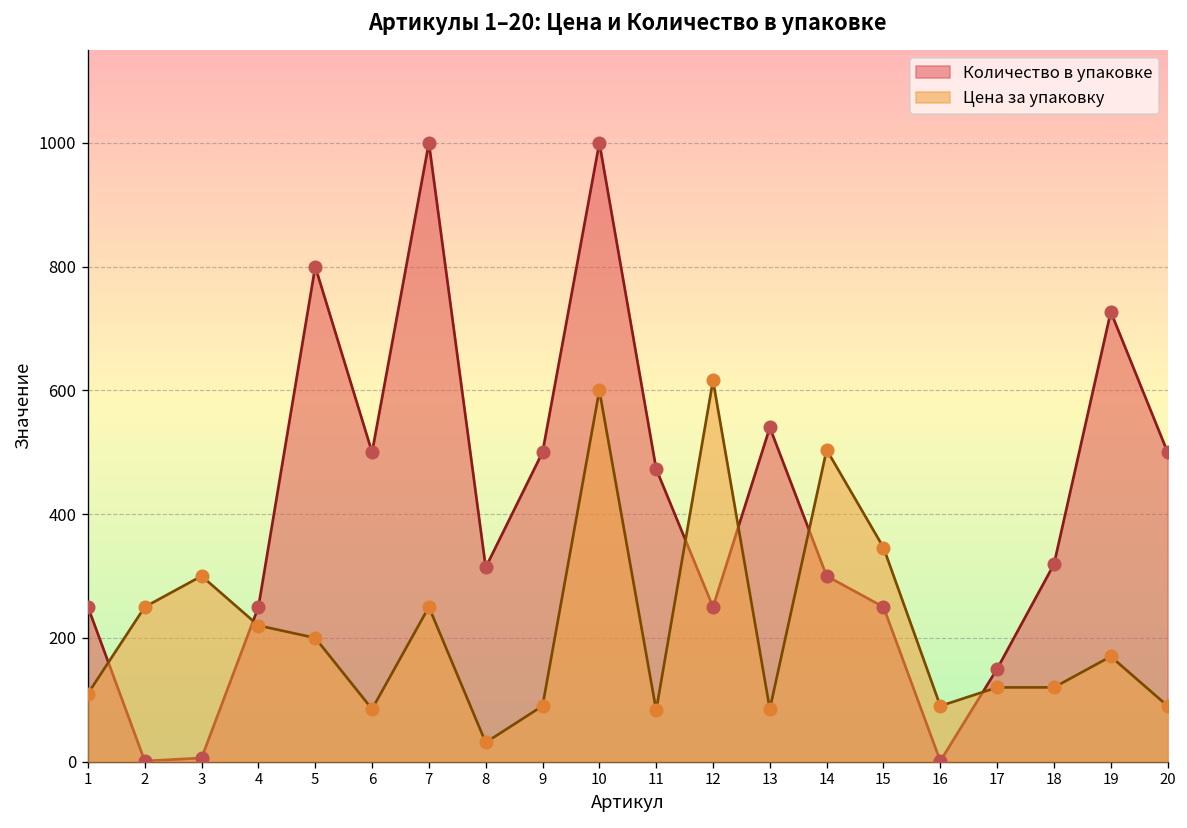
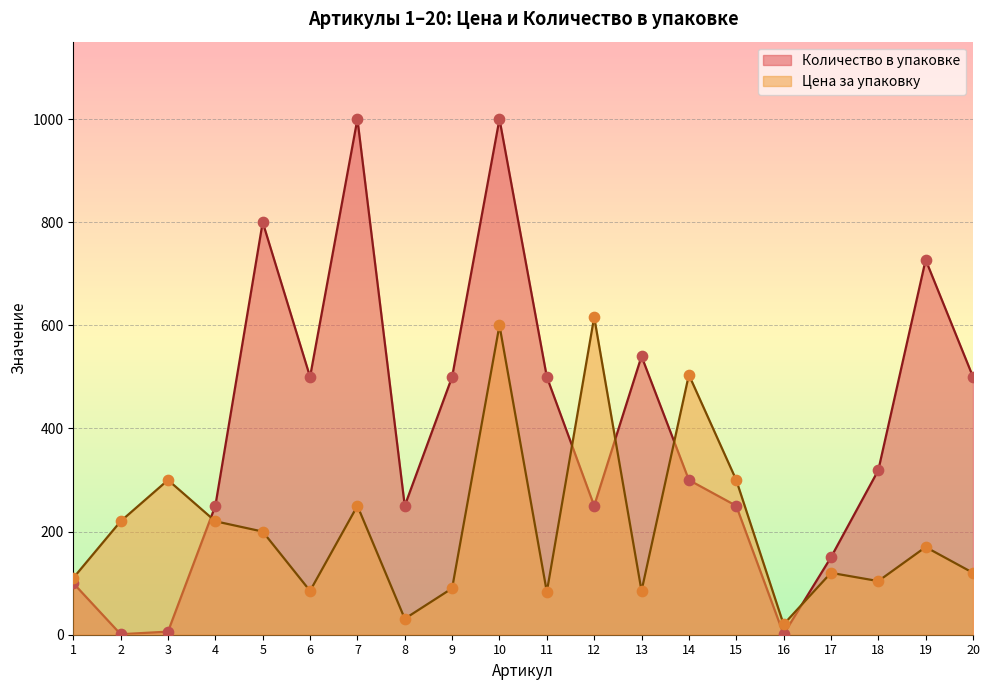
Количество в упаковке, 1: 250 -> 100
Цена за упаковку, 2: 250 -> 220
Количество в упаковке, 8: 310 -> 250
Количество в упаковке, 11: 470 -> 500
Цена за упаковку, 15: 350 -> 300
Цена за упаковку, 16: 90 -> 20
Цена за упаковку, 18: 120 -> 100
Цена за упаковку, 20: 90 -> 120
